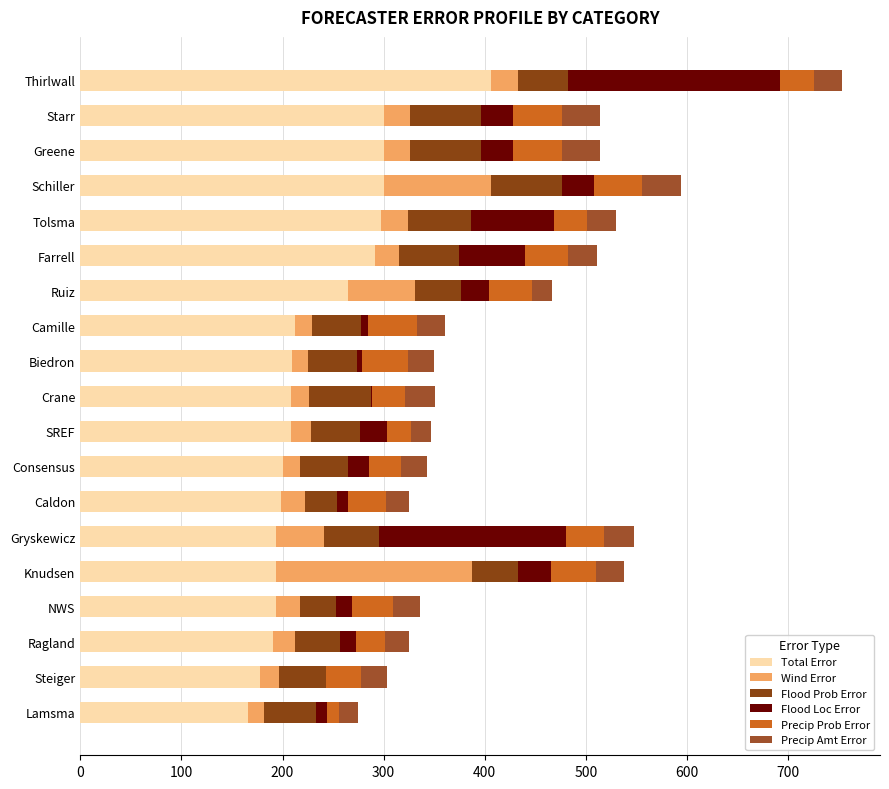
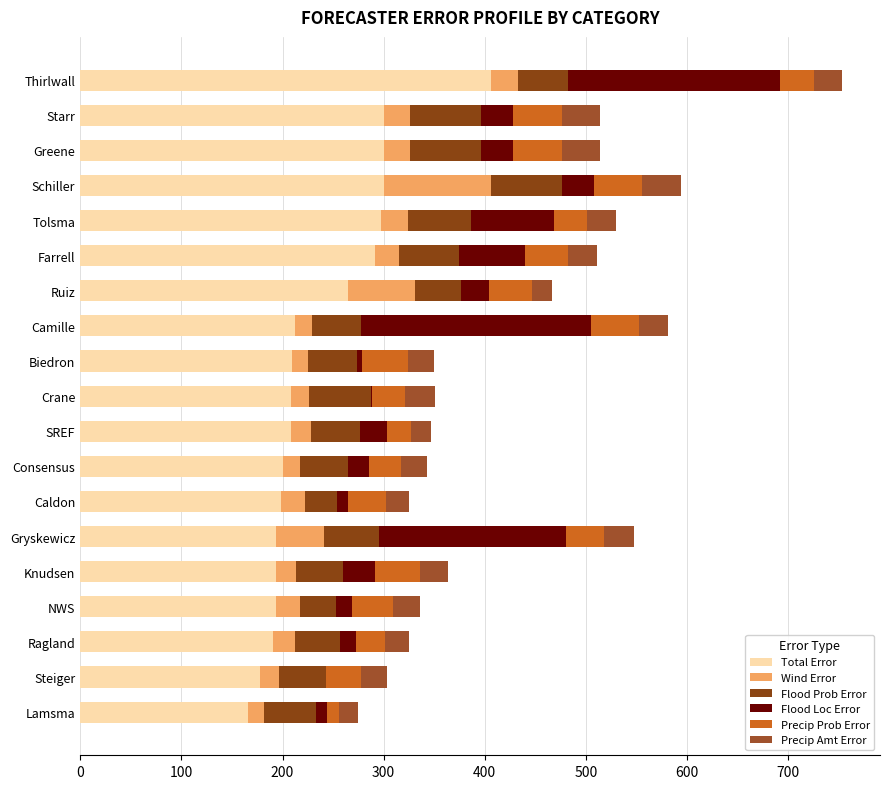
Flood Loc Error, Camille: 7 -> 227
Wind Error, Knudsen: 194 -> 20
